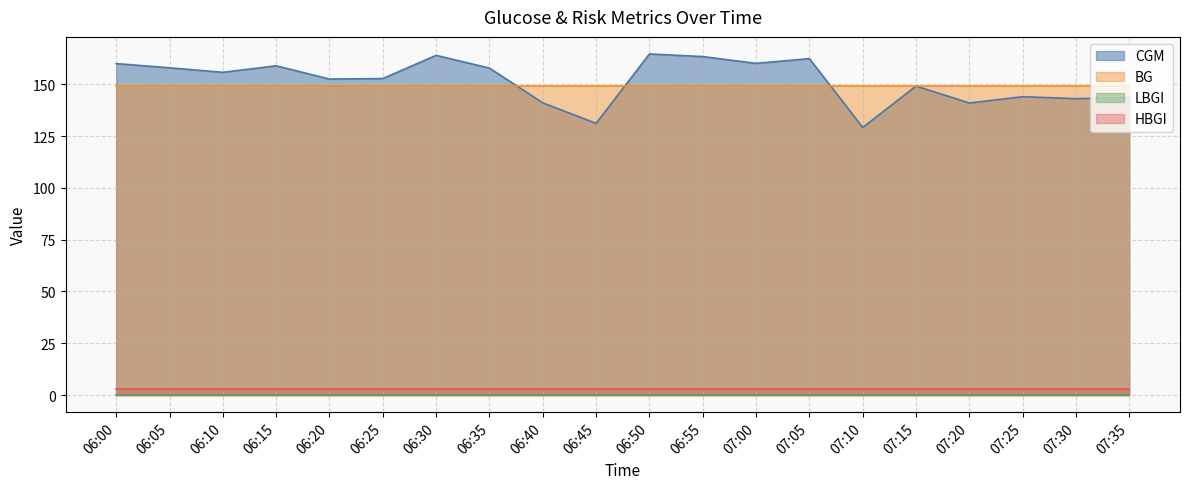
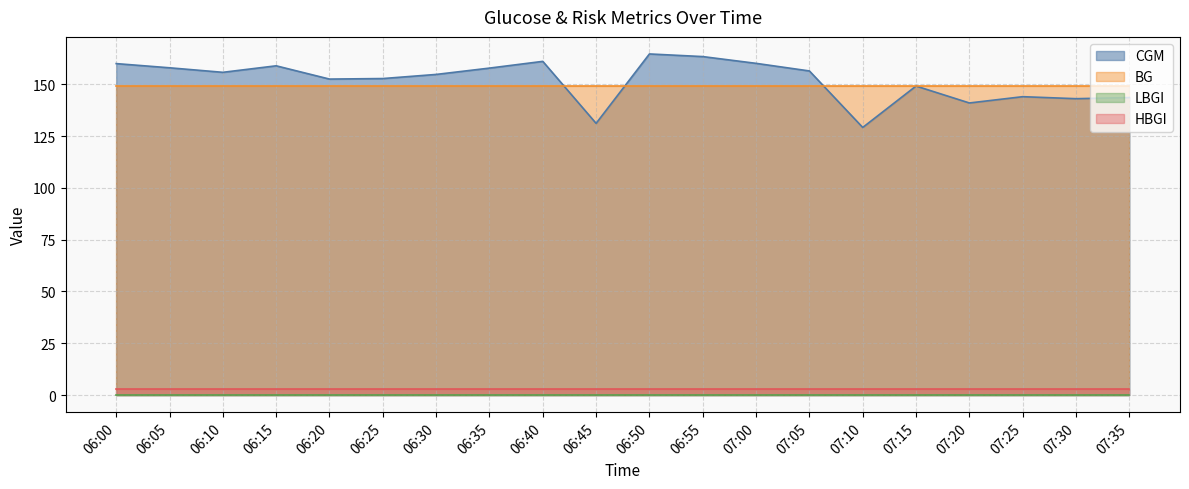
CGM, 06:30: 164 -> 155
CGM, 06:40: 141 -> 161
CGM, 07:05: 162 -> 156
